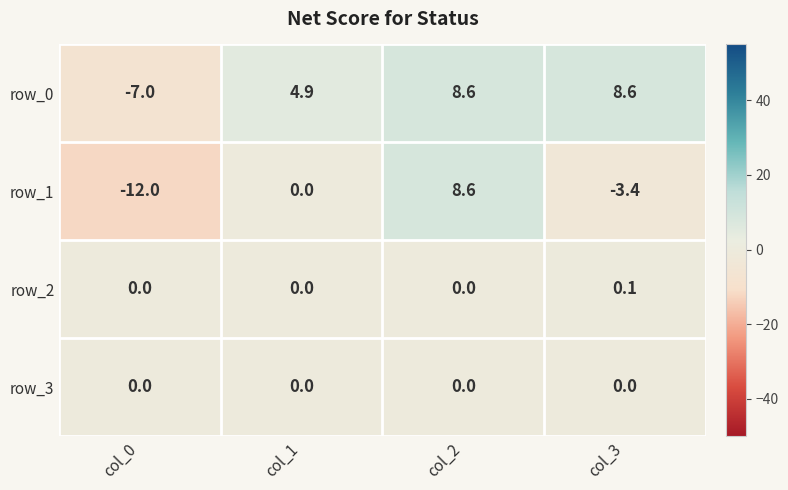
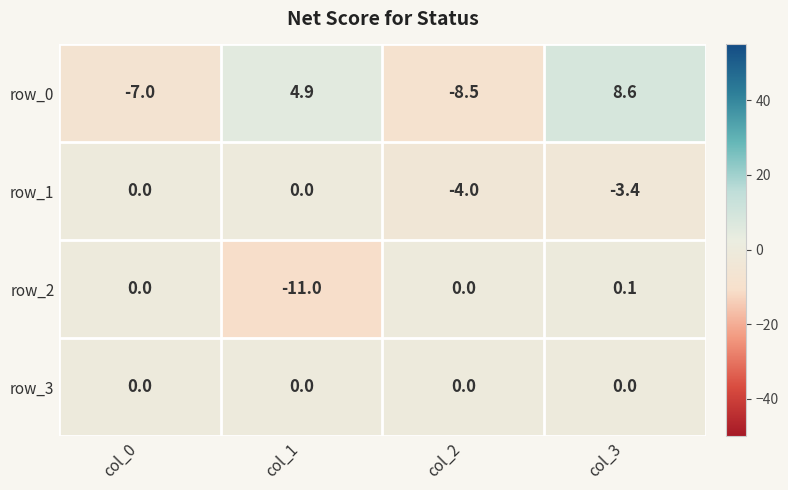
row_0, col_2: 8.6 -> -8.5
row_1, col_0: -12.0 -> 0.0
row_1, col_2: 8.6 -> -4.0
row_2, col_1: 0.0 -> -11.0
